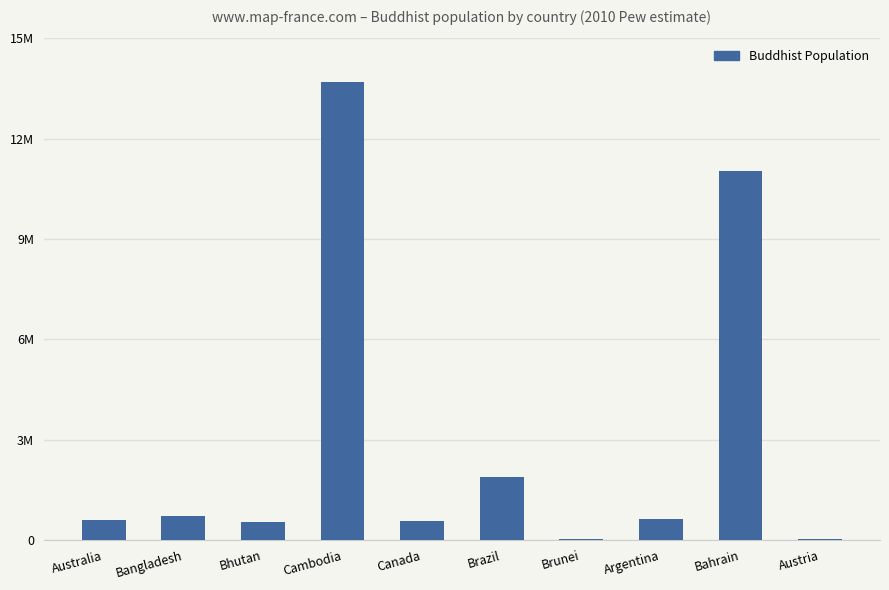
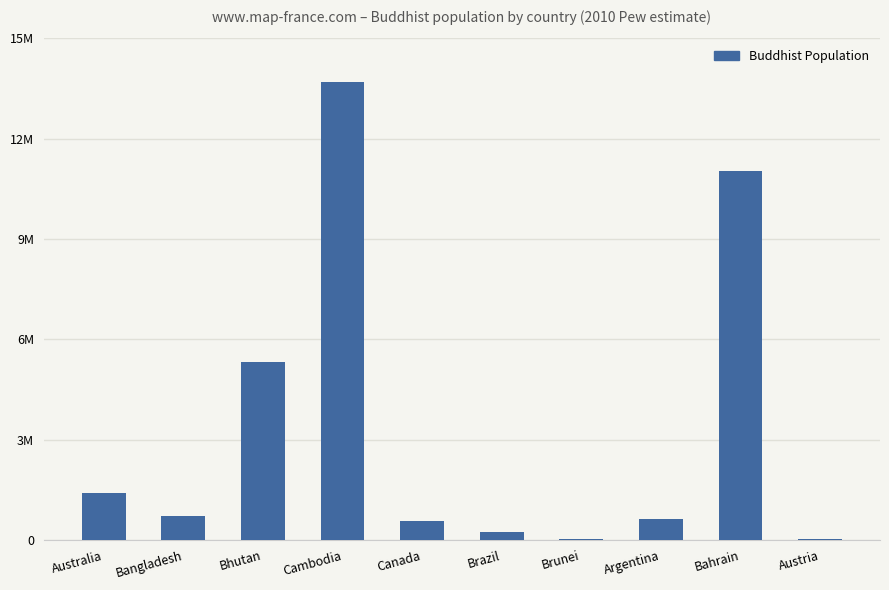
Australia: 600000 -> 1400000
Bhutan: 500000 -> 5300000
Brazil: 1900000 -> 300000
